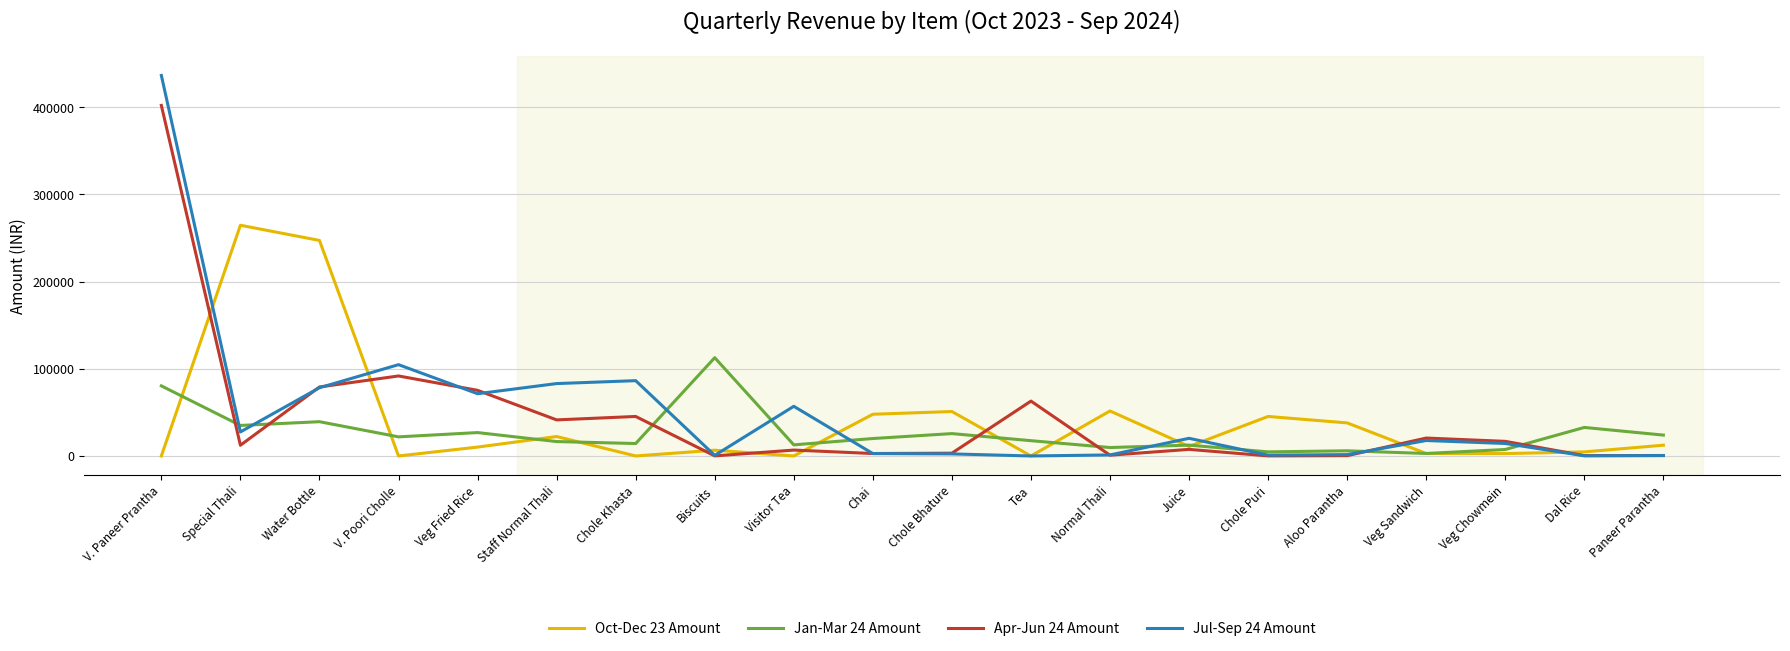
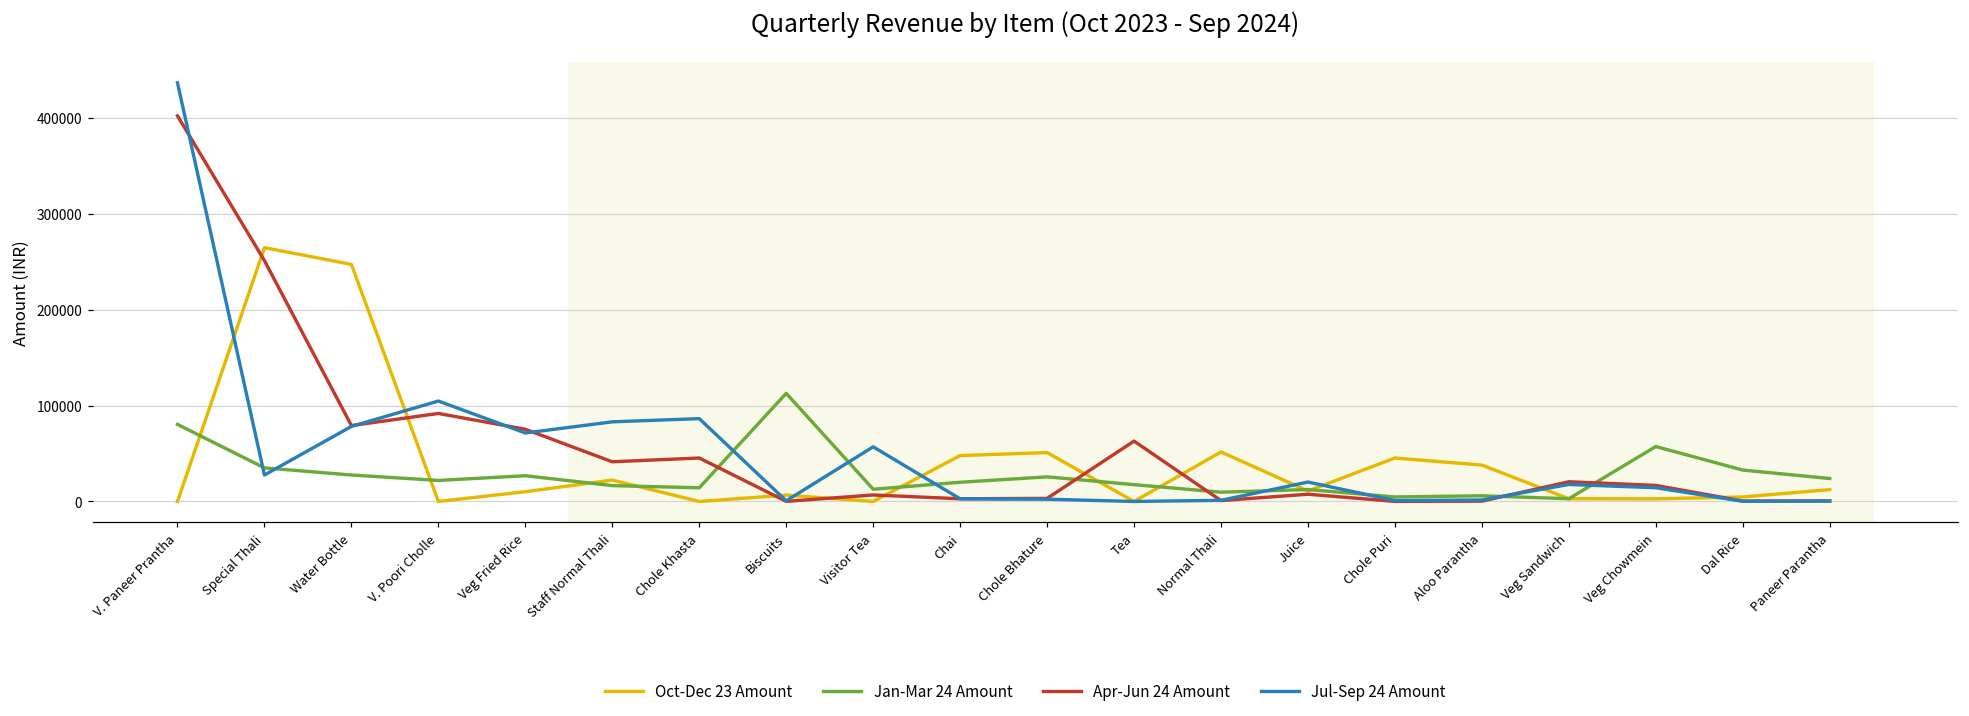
Apr-Jun 24 Amount, Special Thali: 10000 -> 250000
Jan-Mar 24 Amount, Water Bottle: 40000 -> 30000
Jan-Mar 24 Amount, Veg Chowmein: 10000 -> 60000
